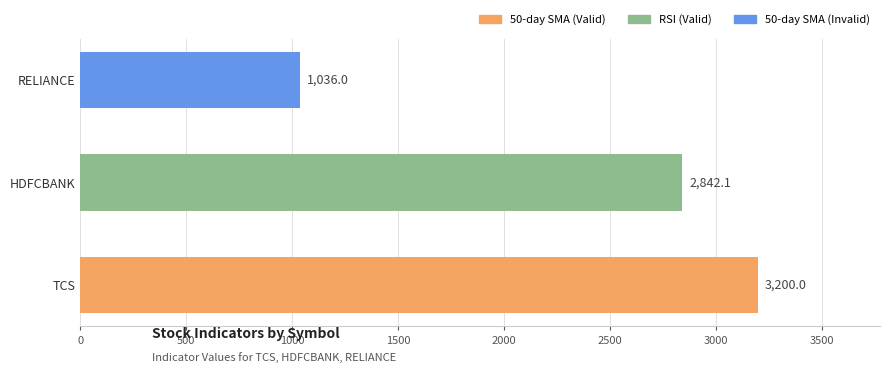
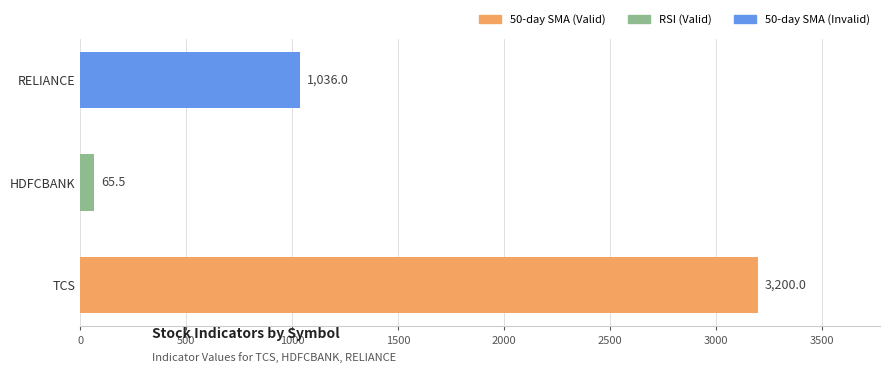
HDFCBANK: 2,842.1 -> 65.5
